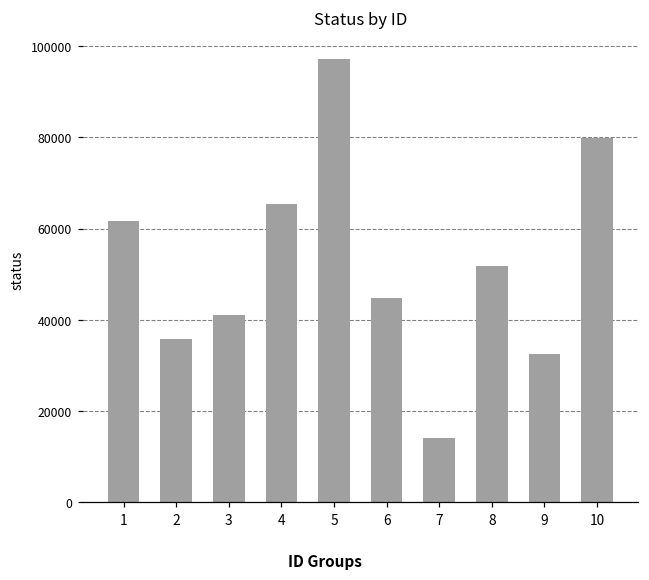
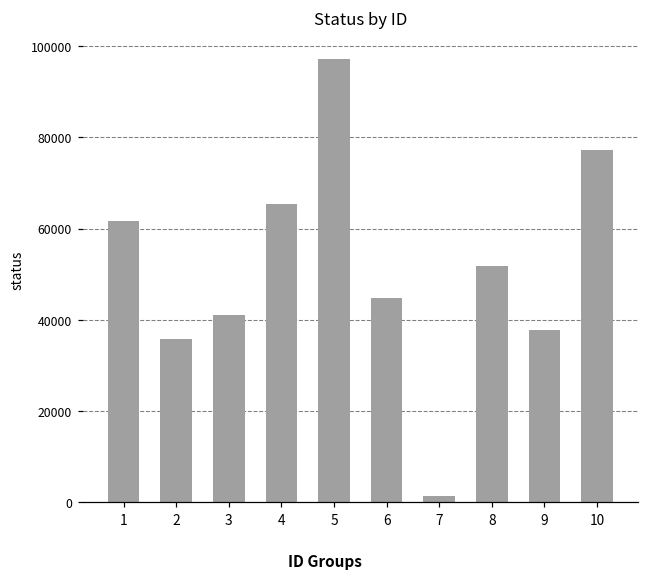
7: 14000 -> 1000
9: 32000 -> 38000
10: 80000 -> 77000
